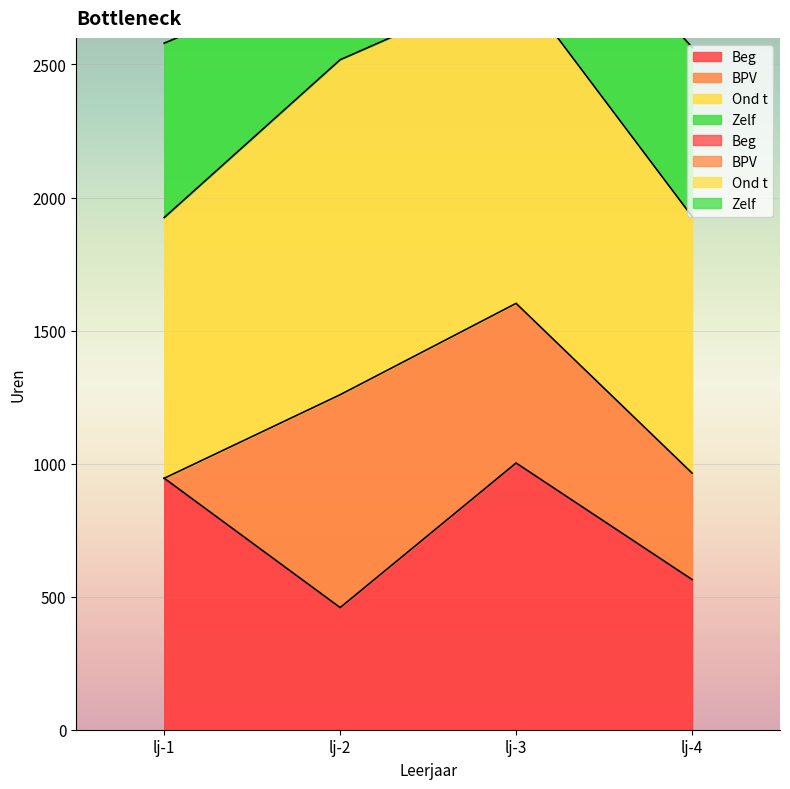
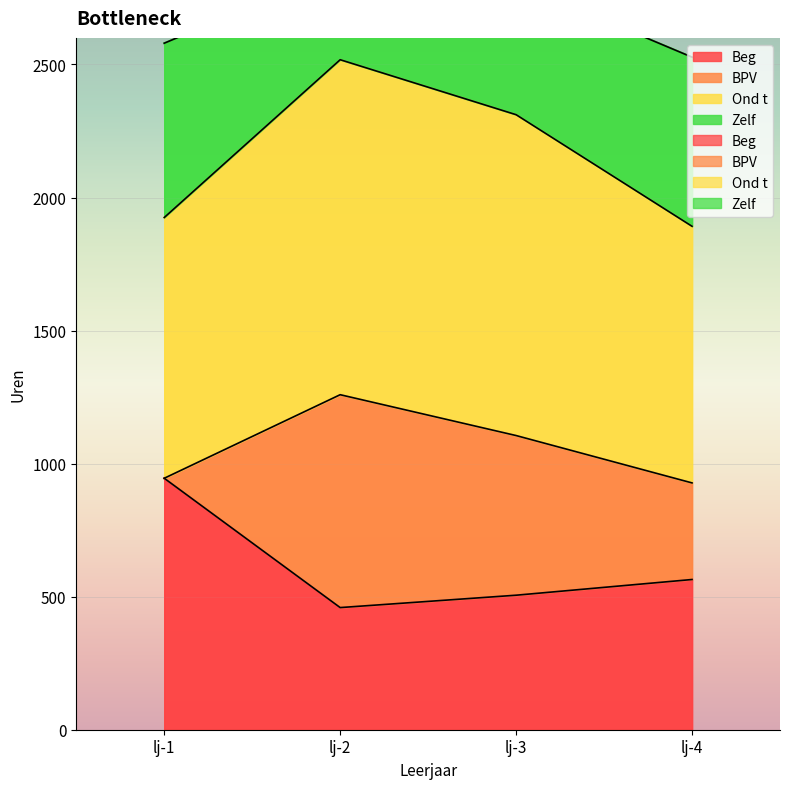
Beg, lj-3: 1000 -> 510
BPV, lj-4: 400 -> 360
